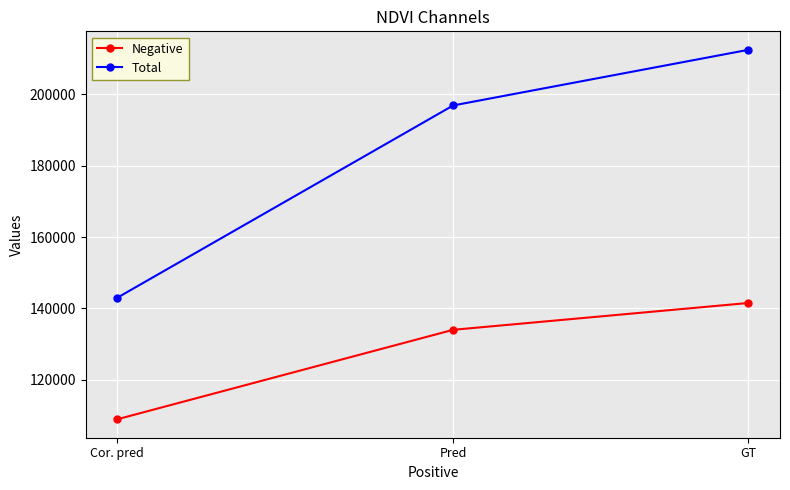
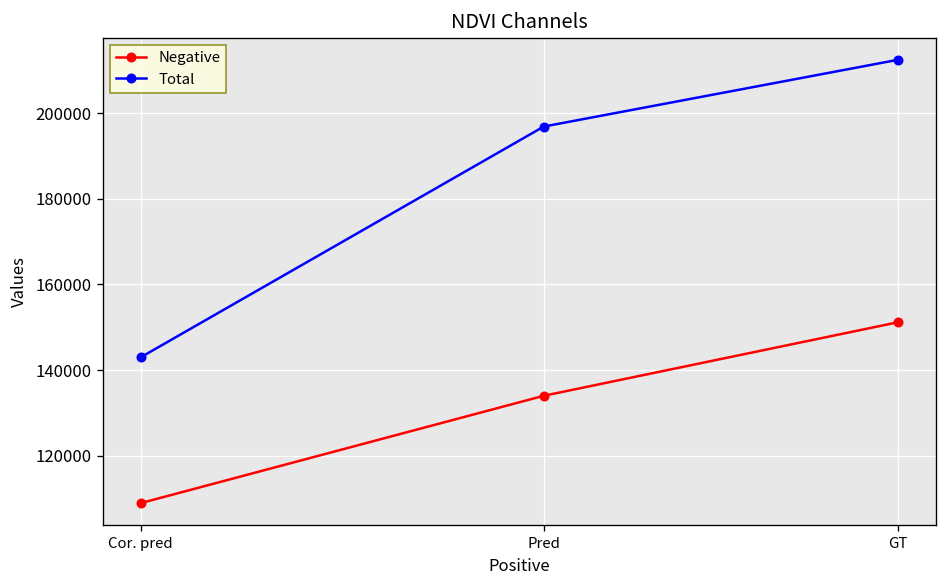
Negative, GT: 142000 -> 151000
